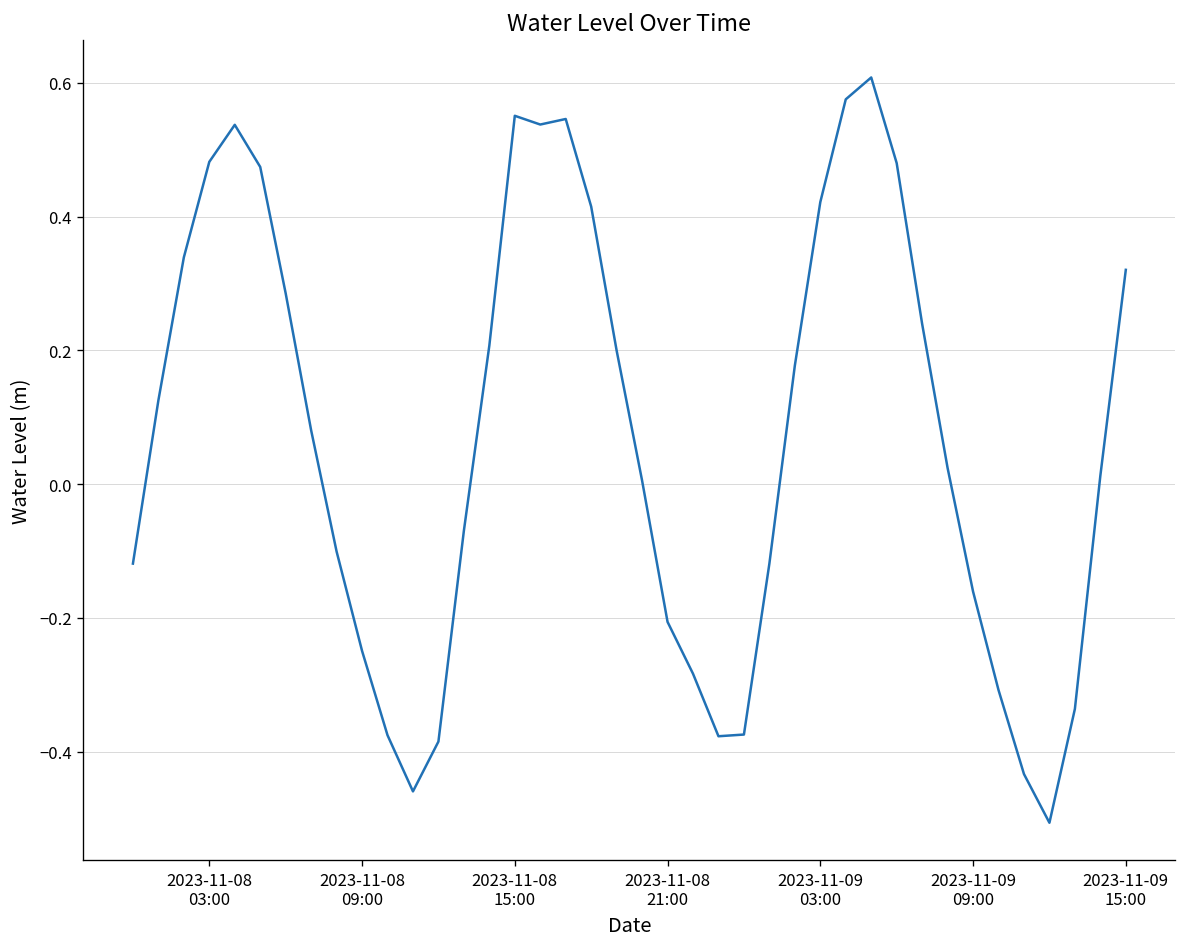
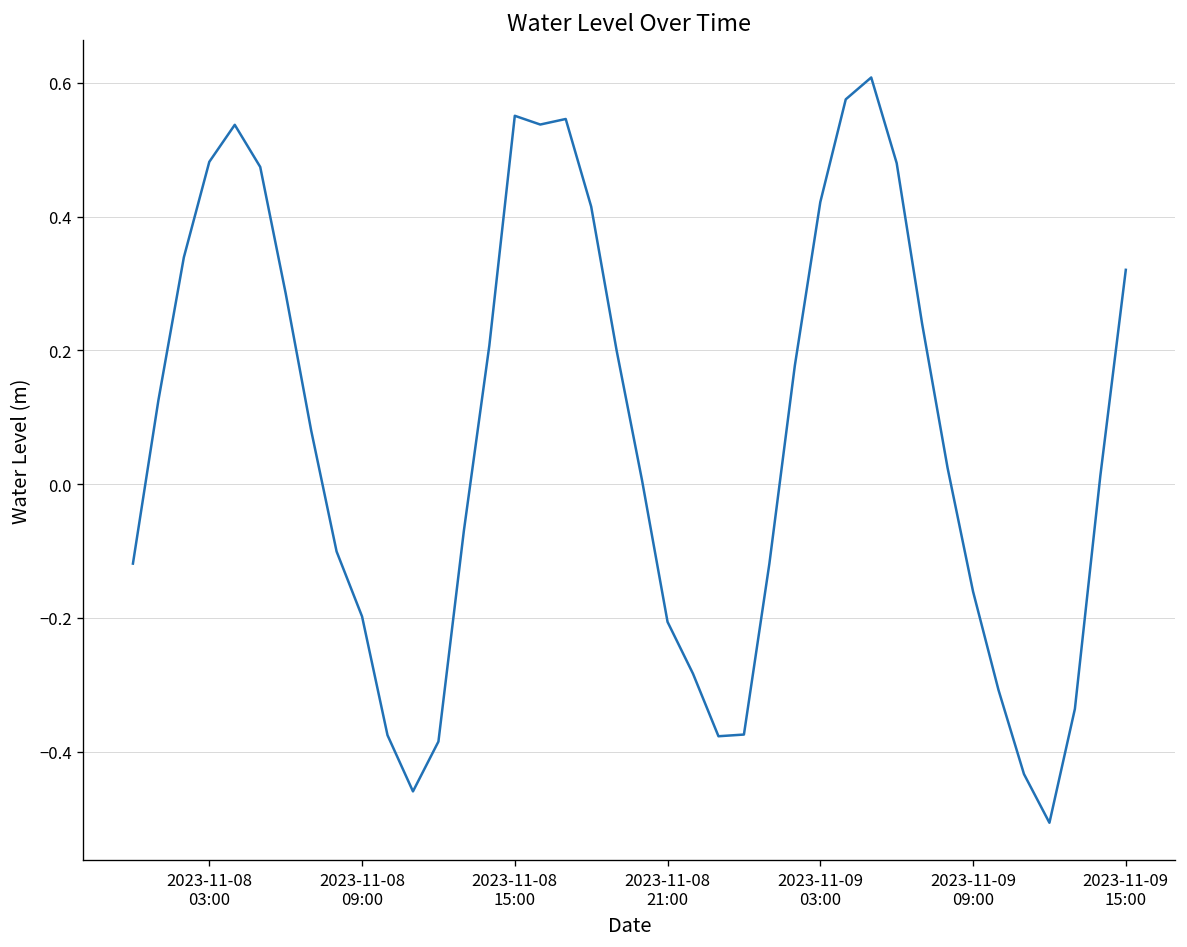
2023-11-08 09:00: -0.25 -> -0.20
